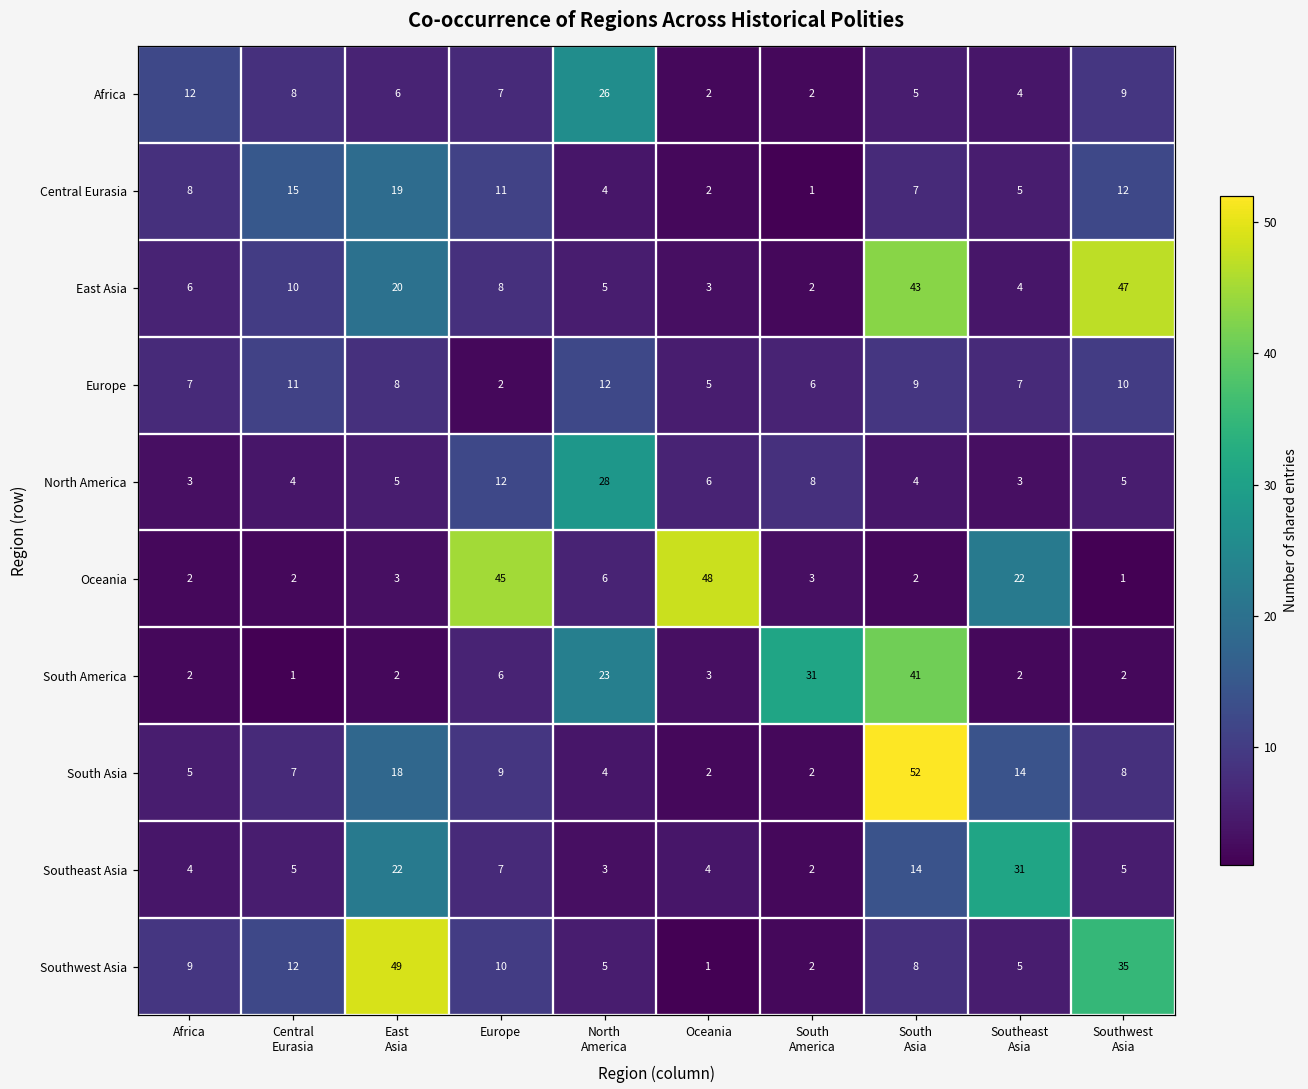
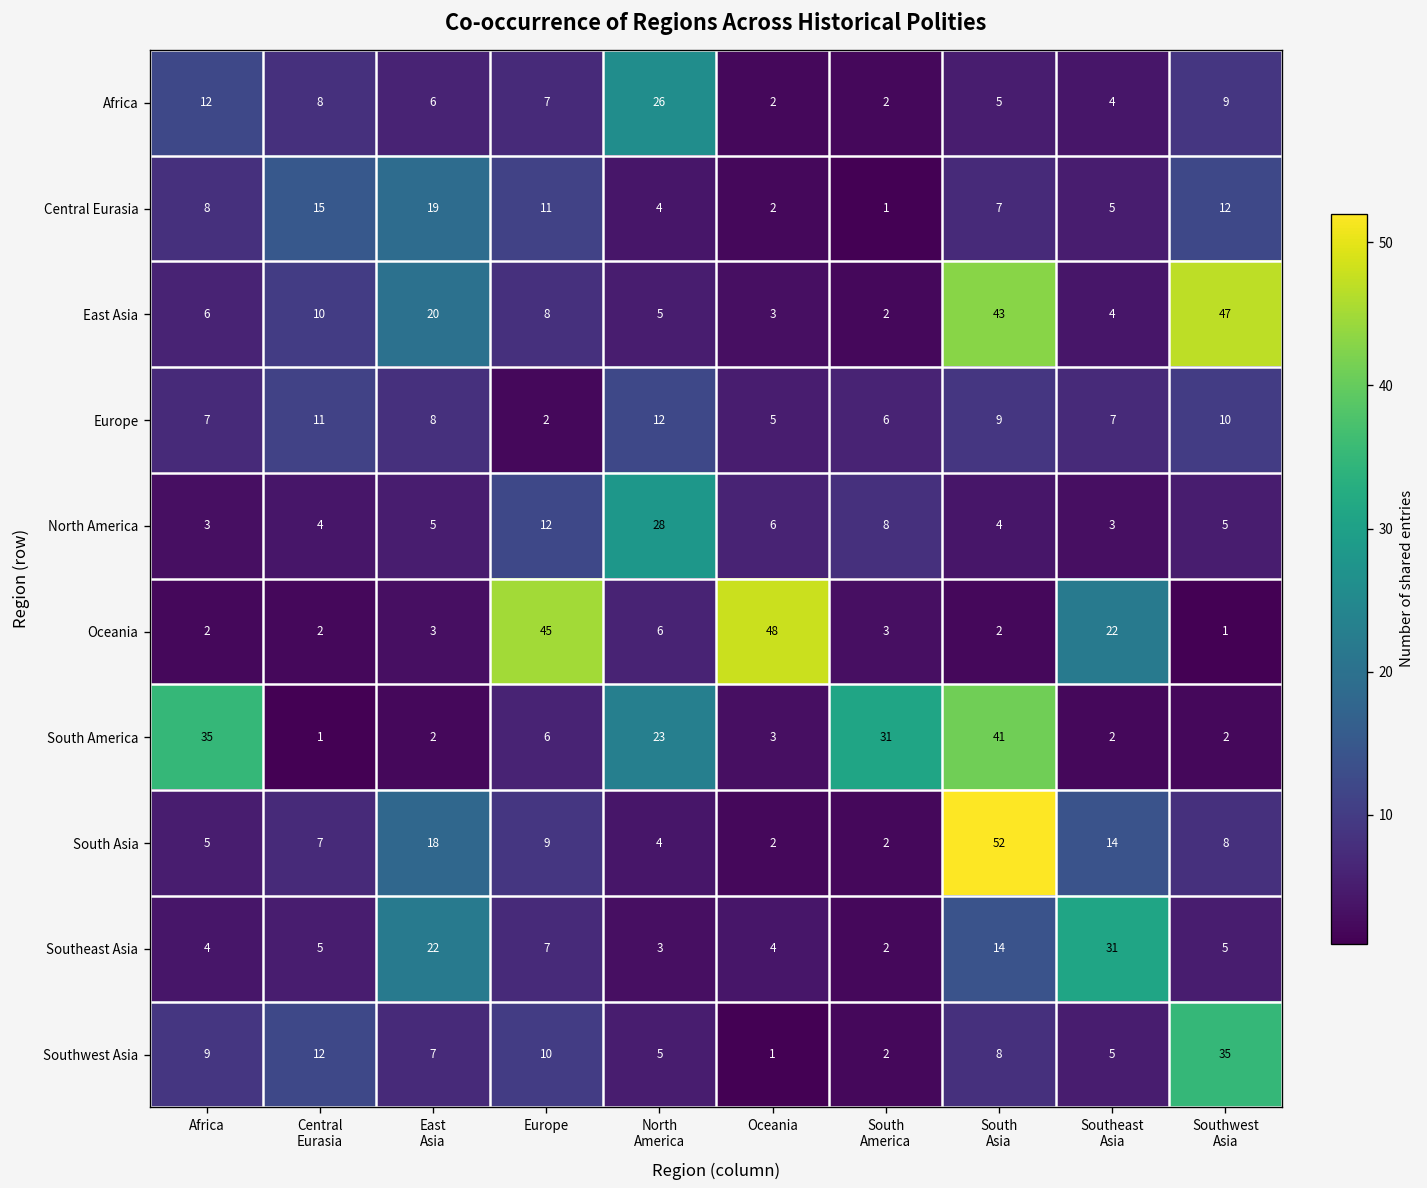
South America, Africa: 2 -> 35
Southwest Asia, East Asia: 49 -> 7
